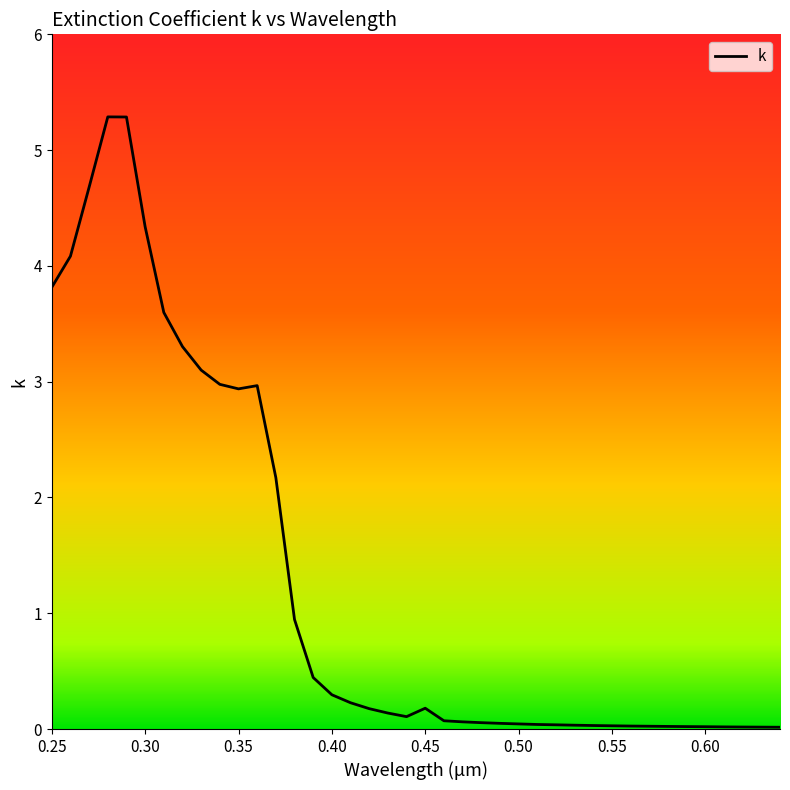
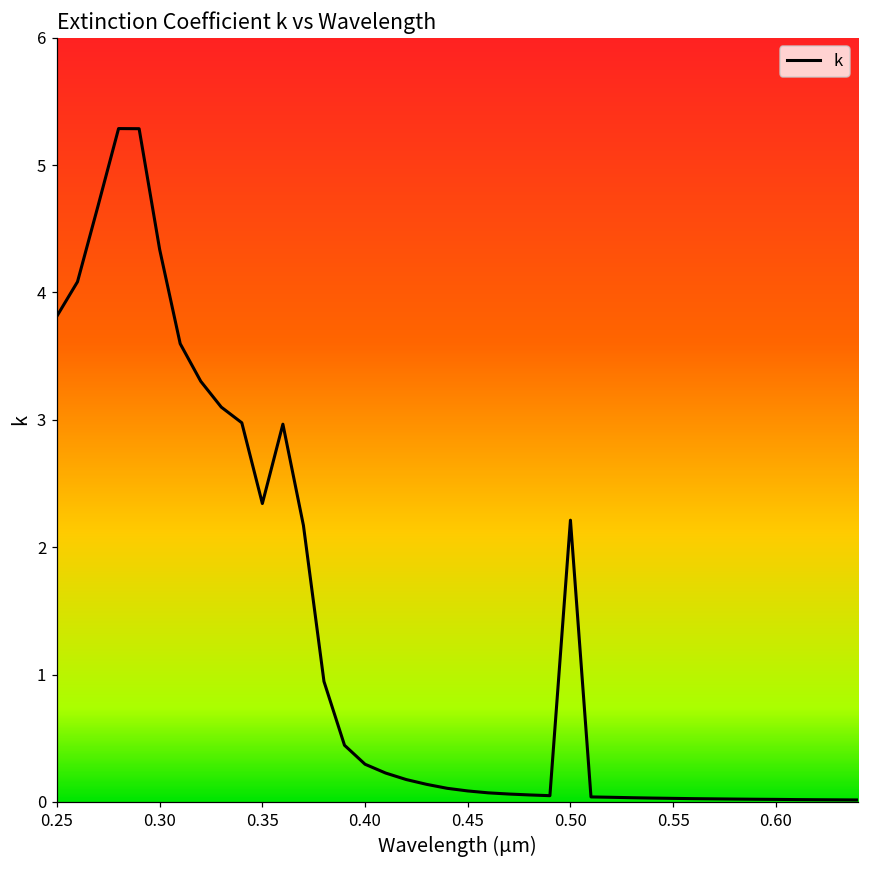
0.35: 2.94 -> 2.34
0.45: 0.18 -> 0.09
0.50: 0.04 -> 2.21
